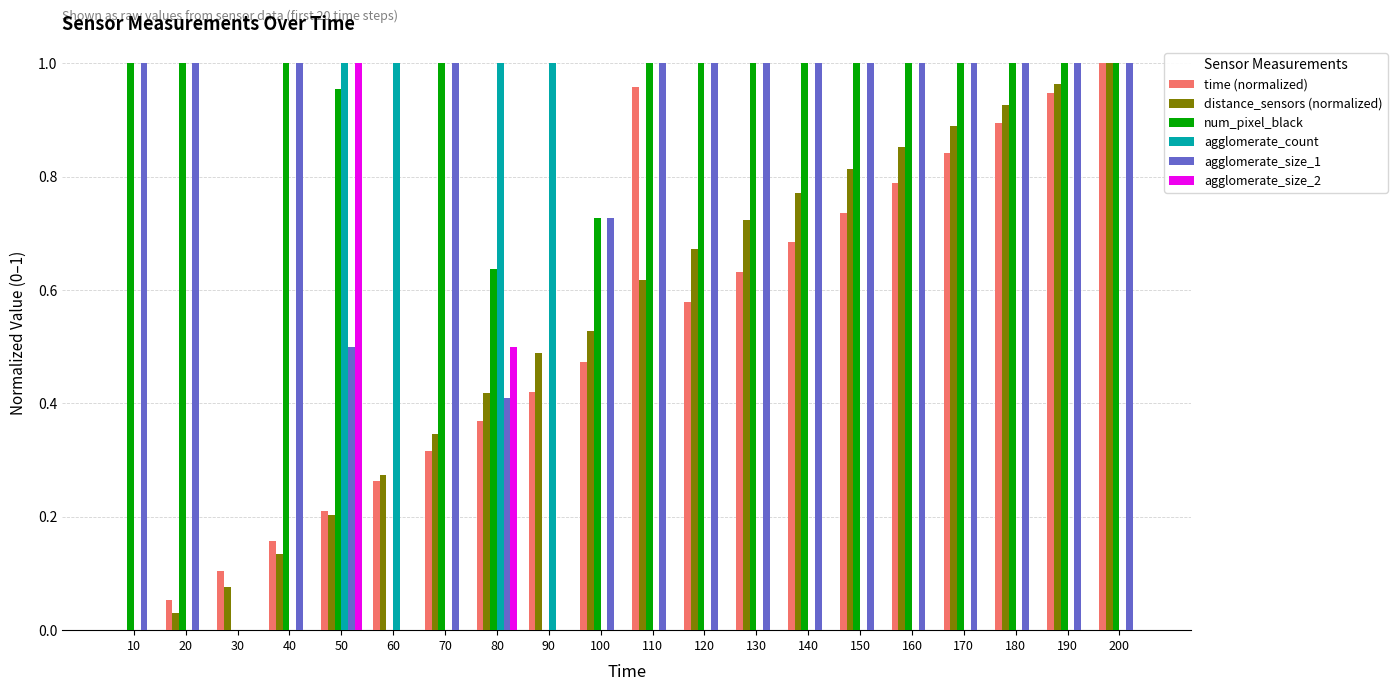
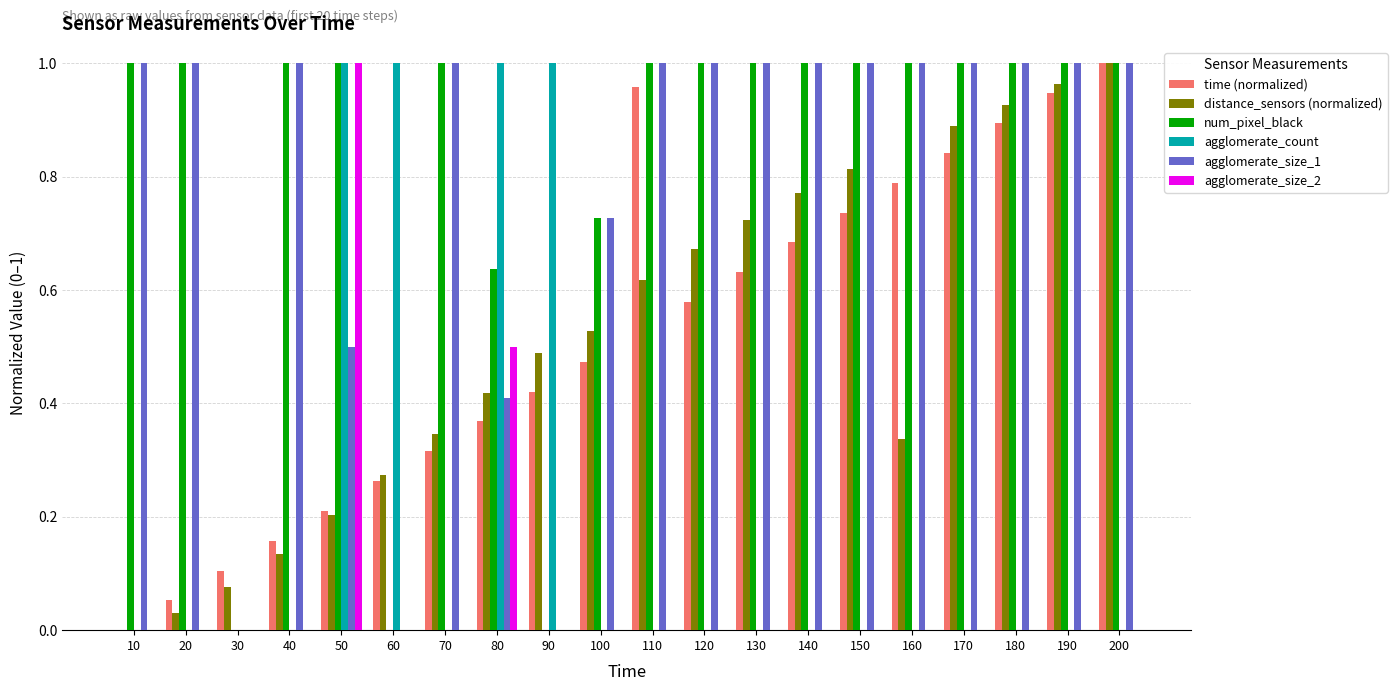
num_pixel_black, 50: 0.95 -> 1.00
distance_sensors (normalized), 160: 0.85 -> 0.34
